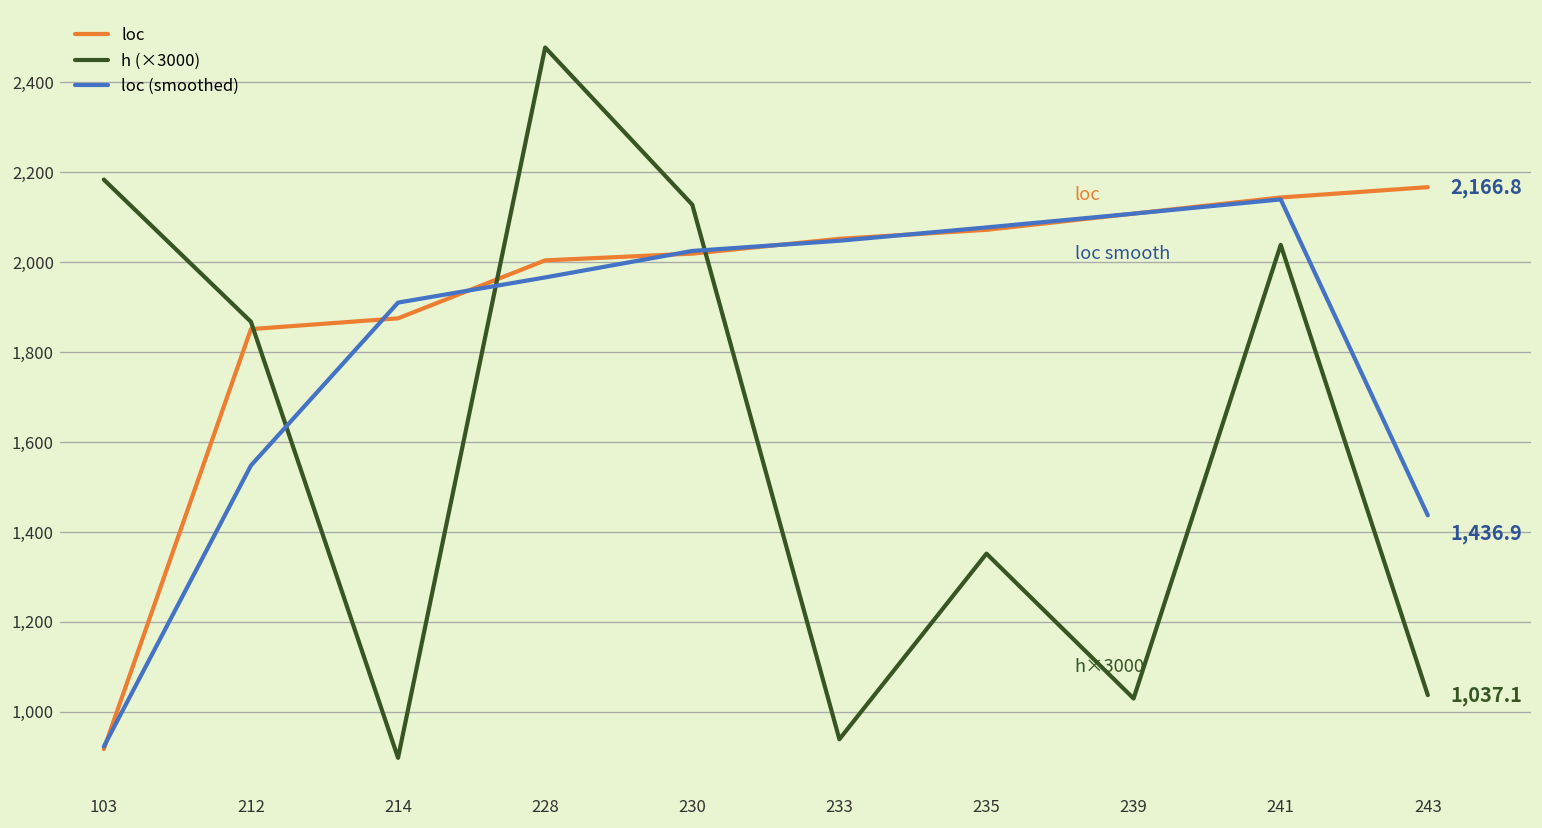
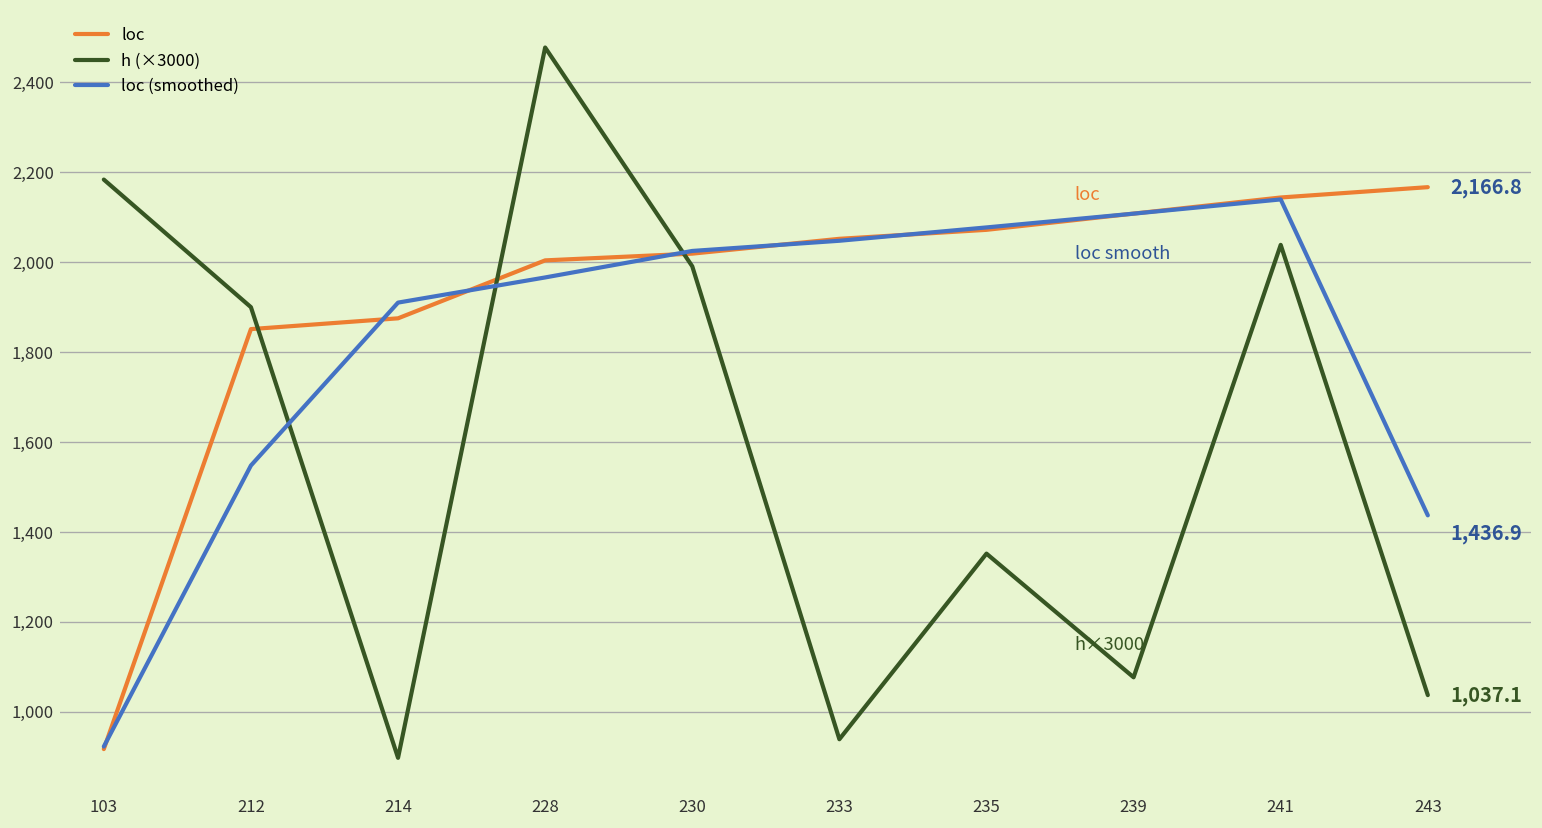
h (×3000), 212: 1,870 -> 1,900
h (×3000), 230: 2,130 -> 1,990
h (×3000), 239: 1,030 -> 1,080
